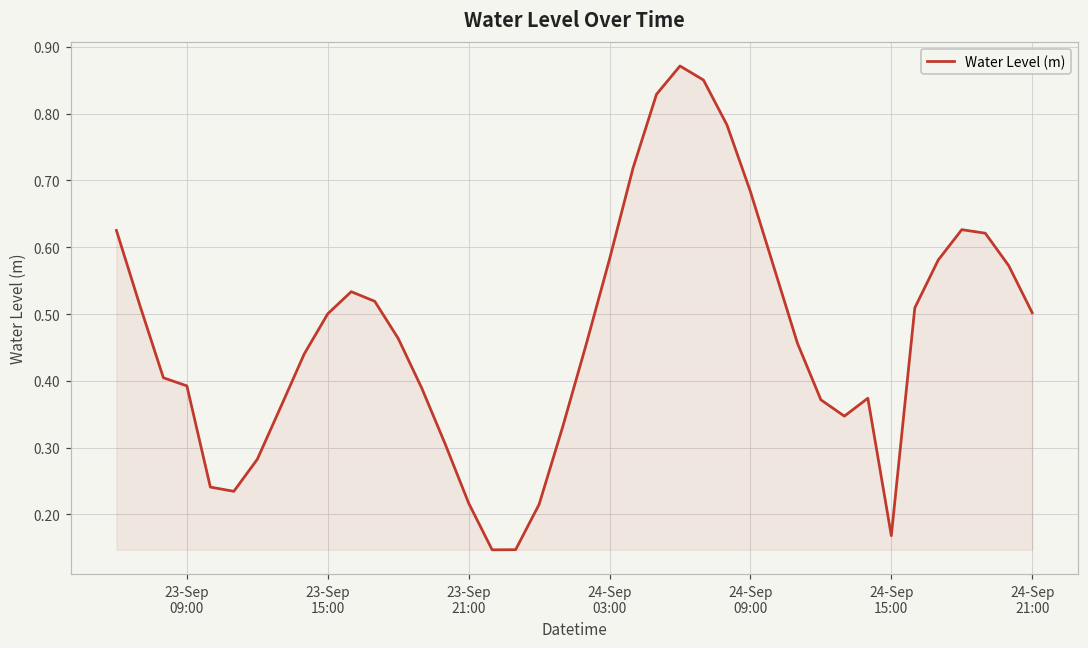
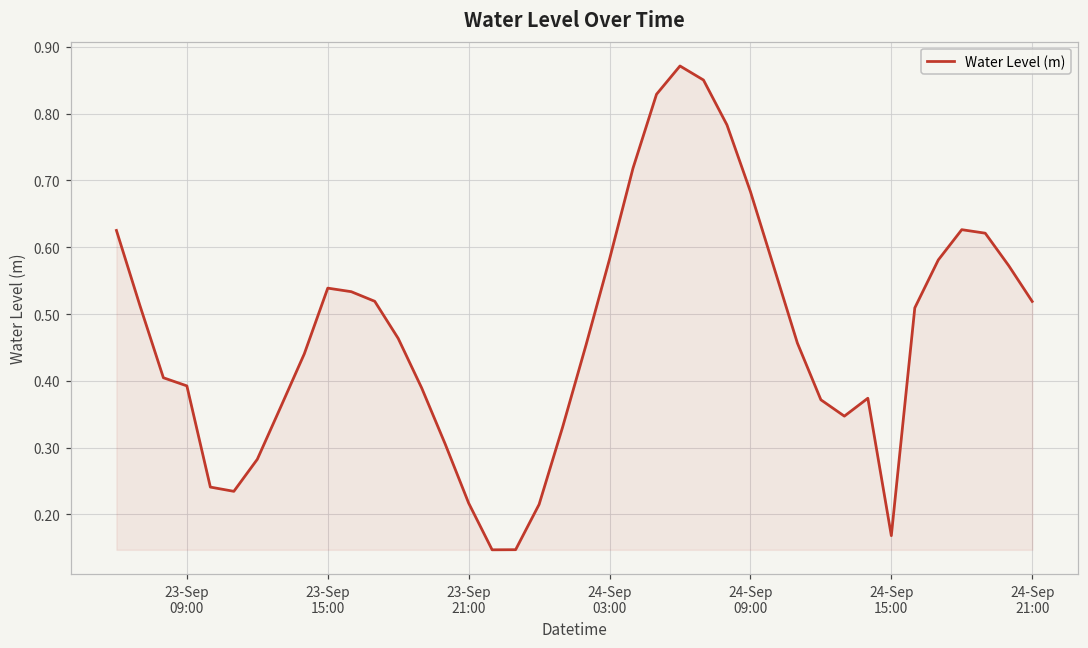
23-Sep 15:00: 0.50 -> 0.54
24-Sep 21:00: 0.50 -> 0.52
